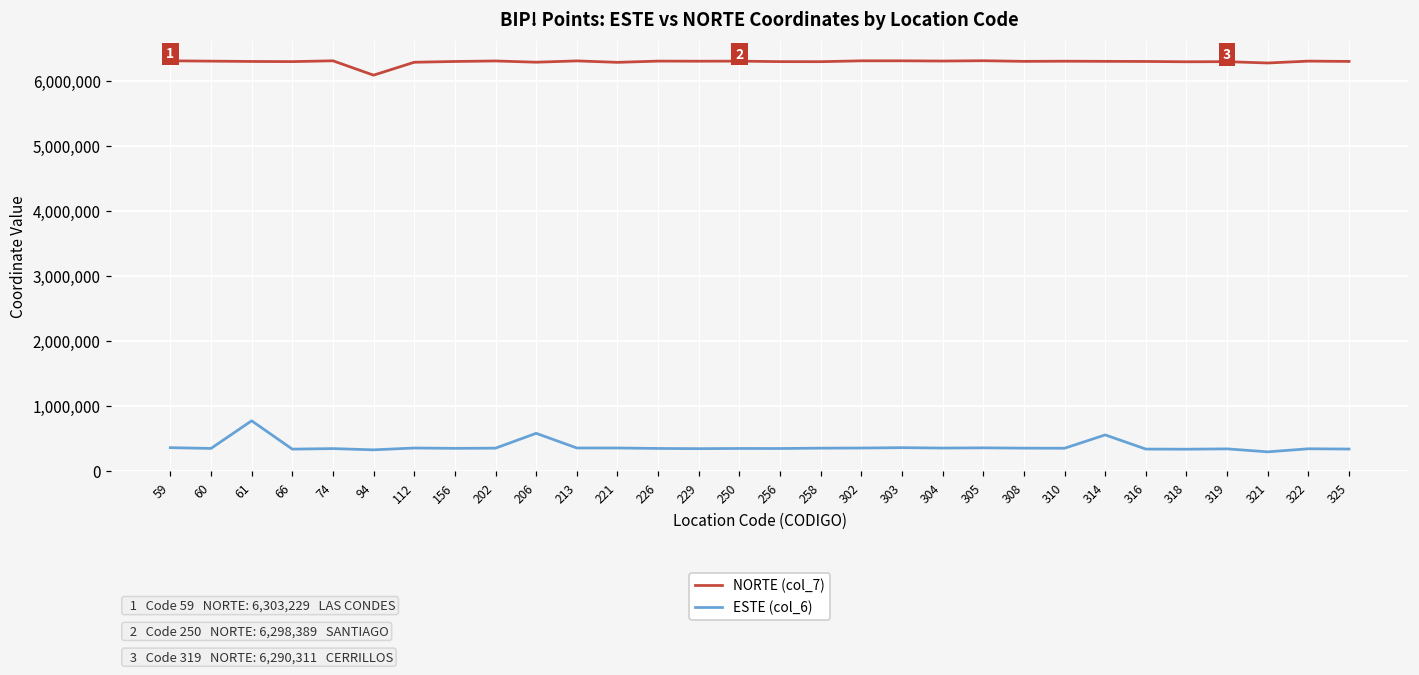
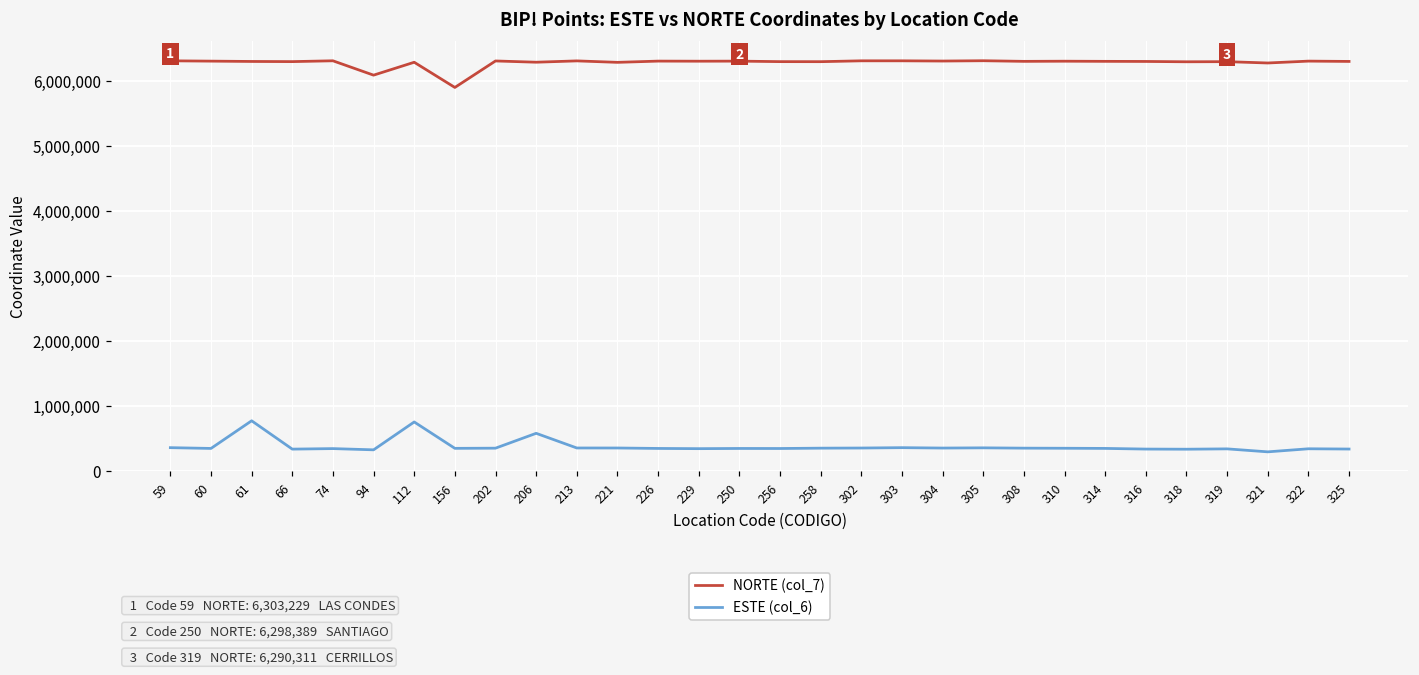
ESTE (col_6), 112: 400,000 -> 800,000
NORTE (col_7), 156: 6,300,000 -> 5,900,000
ESTE (col_6), 314: 600,000 -> 300,000
